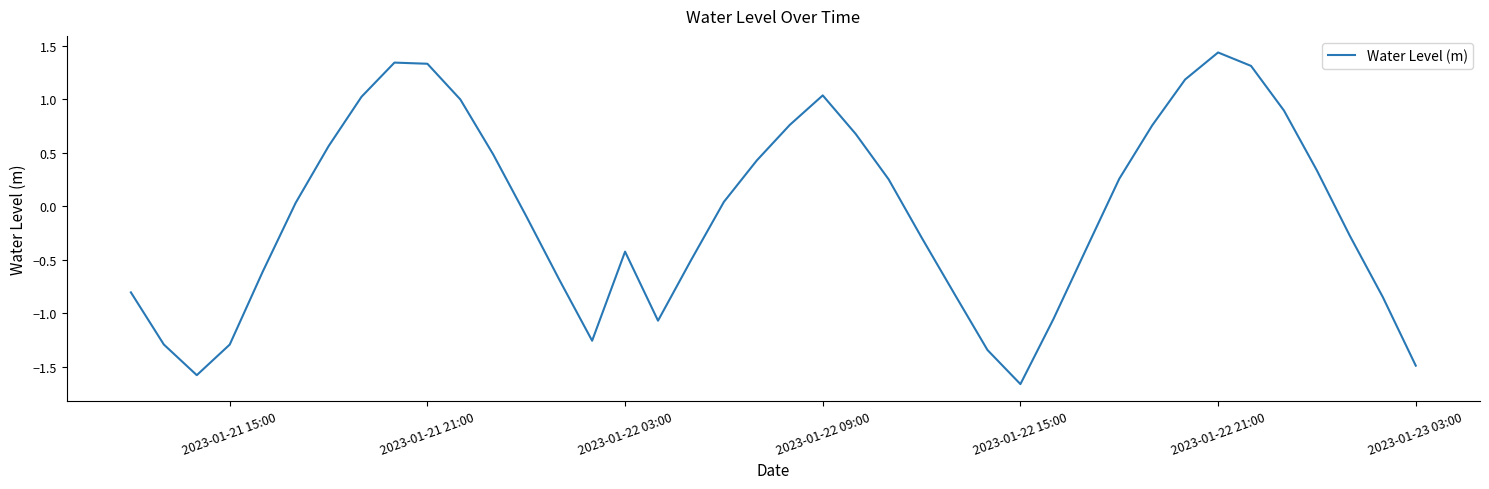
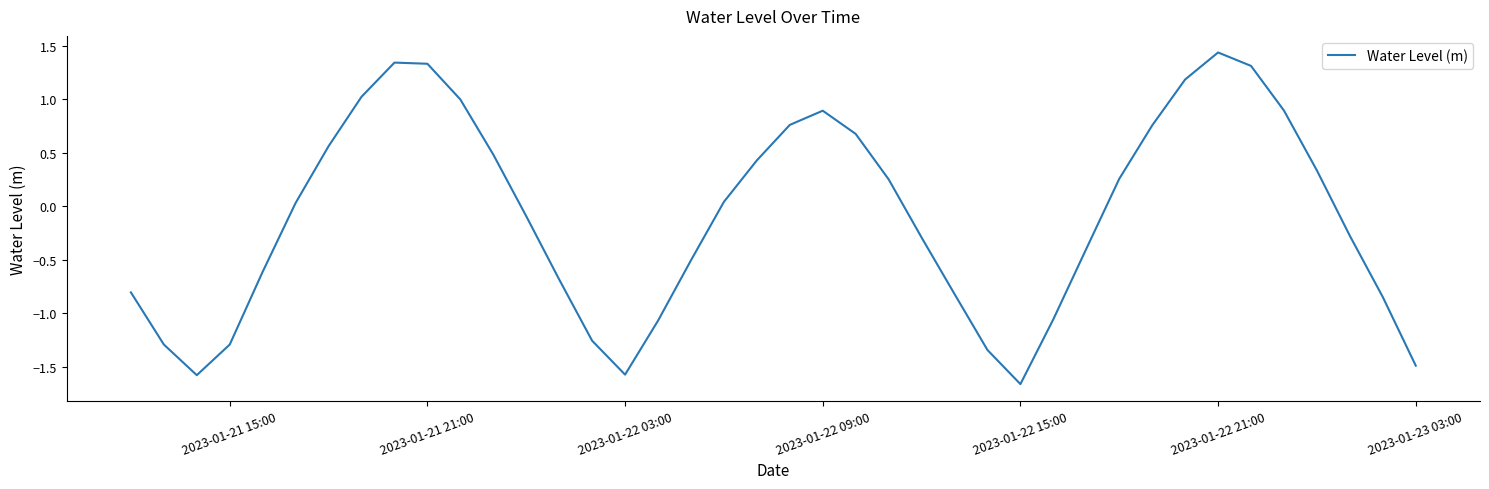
2023-01-22 03:00: -0.42 -> -1.57
2023-01-22 09:00: 1.04 -> 0.89
